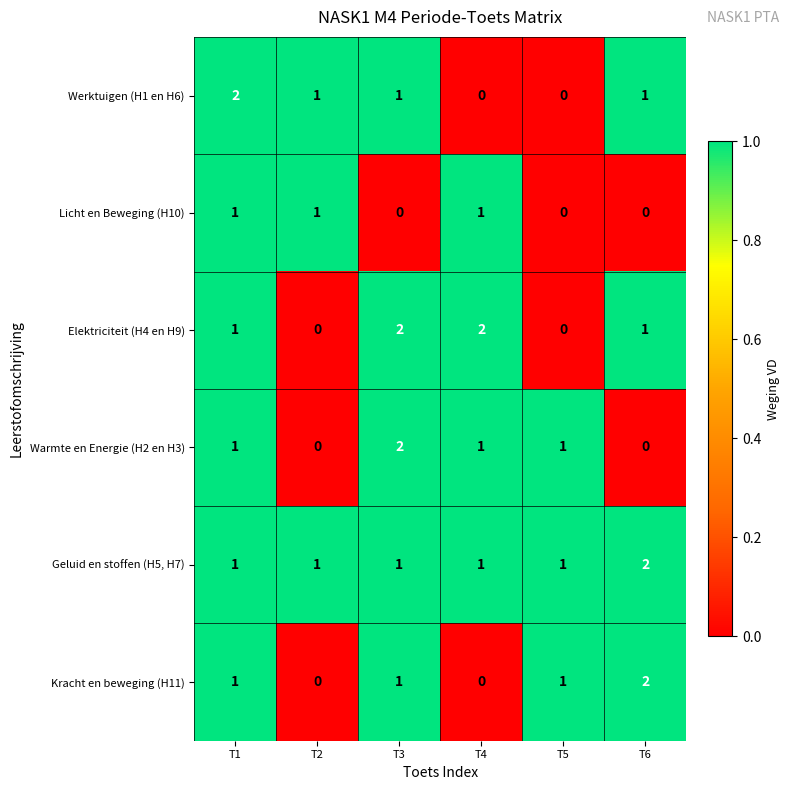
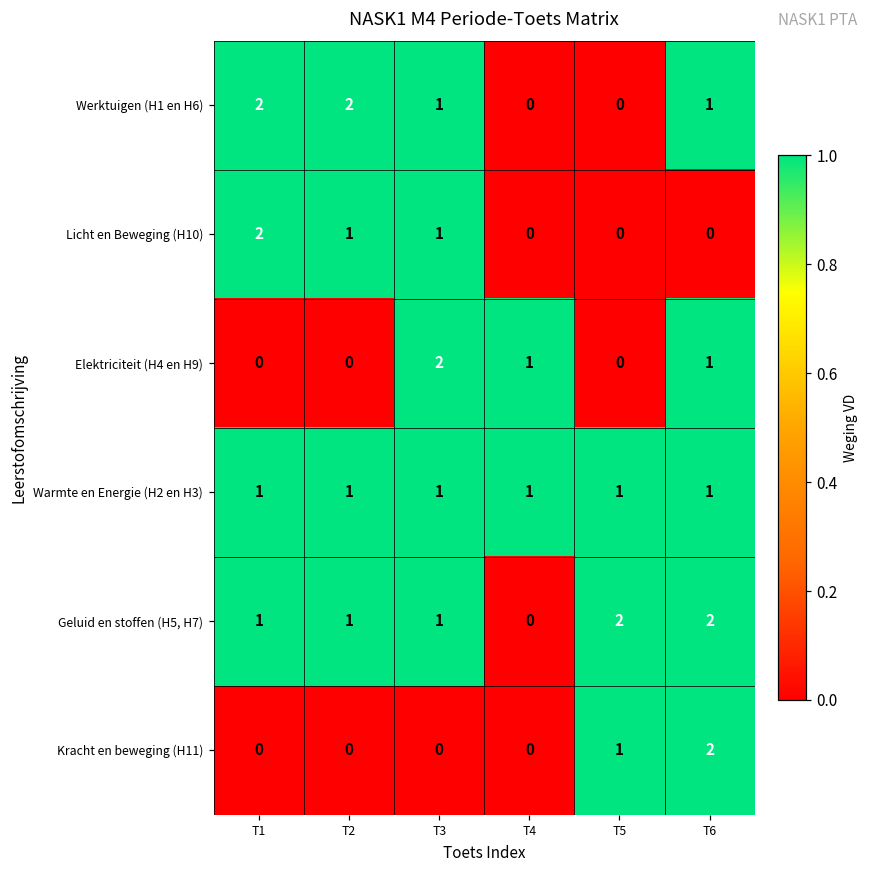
Werktuigen (H1 en H6), T2: 1 -> 2
Licht en Beweging (H10), T1: 1 -> 2
Licht en Beweging (H10), T3: 0 -> 1
Licht en Beweging (H10), T4: 1 -> 0
Elektriciteit (H4 en H9), T1: 1 -> 0
Elektriciteit (H4 en H9), T4: 2 -> 1
Warmte en Energie (H2 en H3), T2: 0 -> 1
Warmte en Energie (H2 en H3), T3: 2 -> 1
Warmte en Energie (H2 en H3), T6: 0 -> 1
Geluid en stoffen (H5, H7), T4: 1 -> 0
Geluid en stoffen (H5, H7), T5: 1 -> 2
Kracht en beweging (H11), T1: 1 -> 0
Kracht en beweging (H11), T3: 1 -> 0
